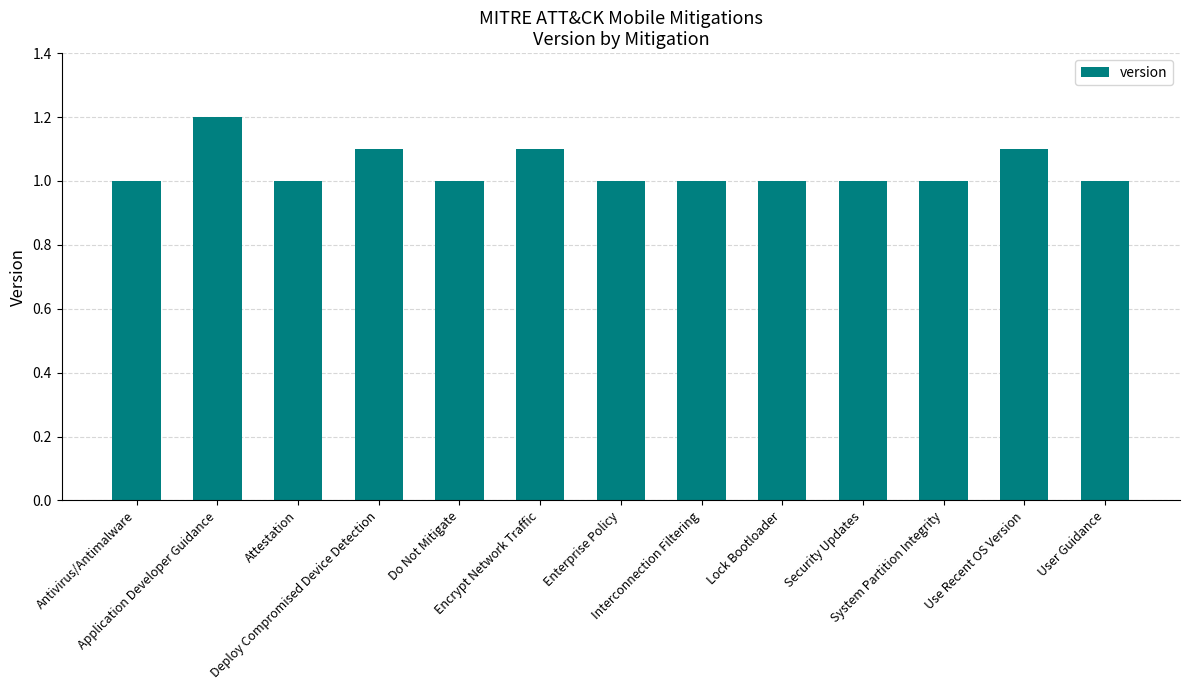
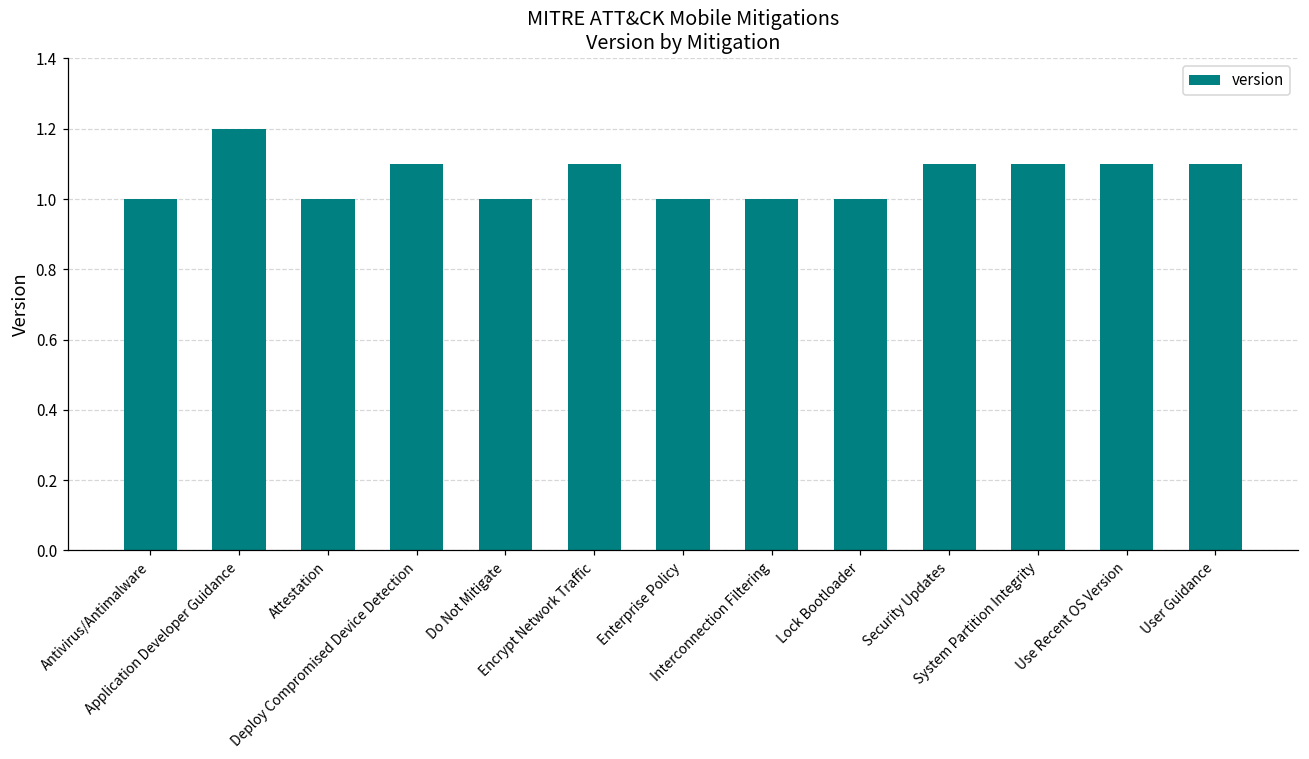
Security Updates: 1.0 -> 1.1
System Partition Integrity: 1.0 -> 1.1
User Guidance: 1.0 -> 1.1
